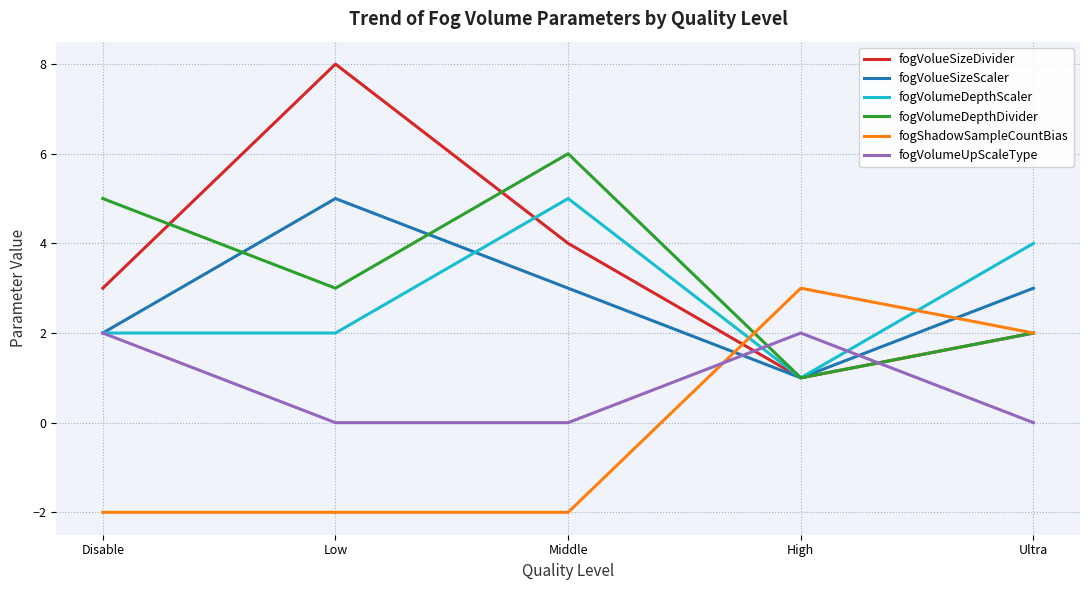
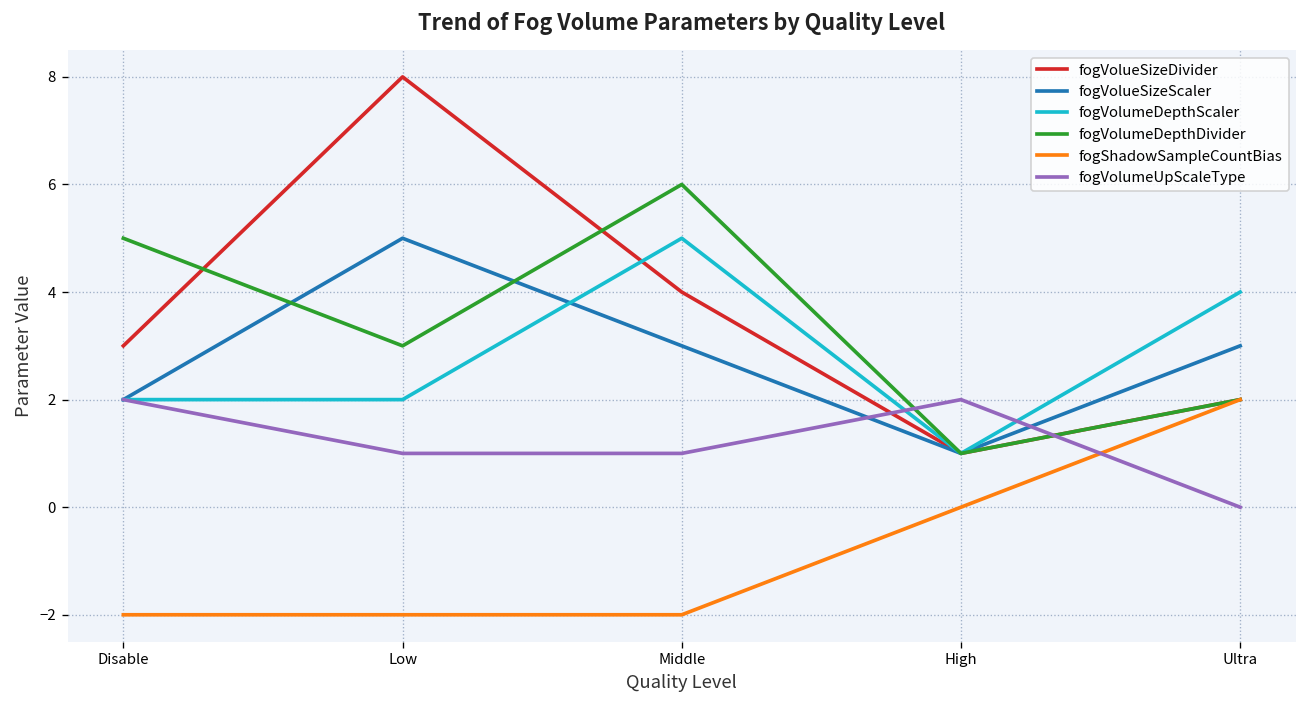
fogVolumeUpScaleType, Low: 0 -> 1
fogVolumeUpScaleType, Middle: 0 -> 1
fogShadowSampleCountBias, High: 3 -> 0
